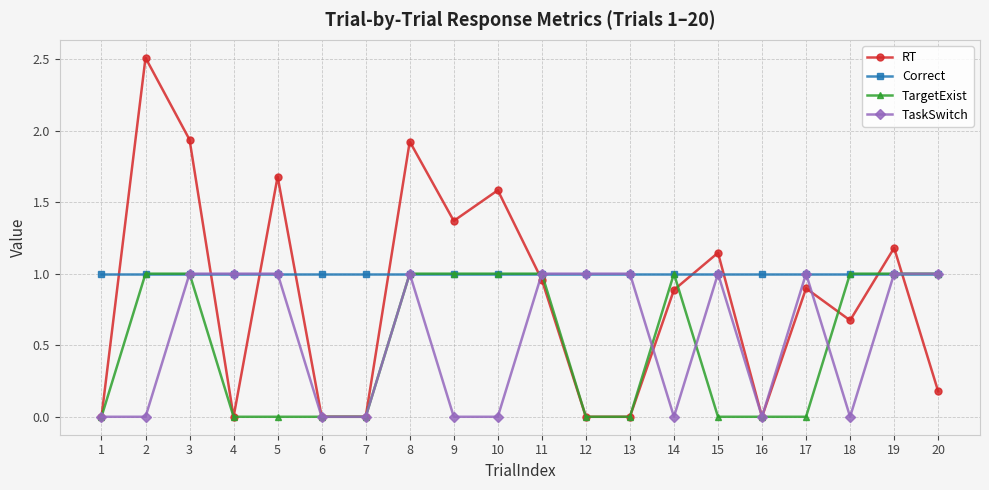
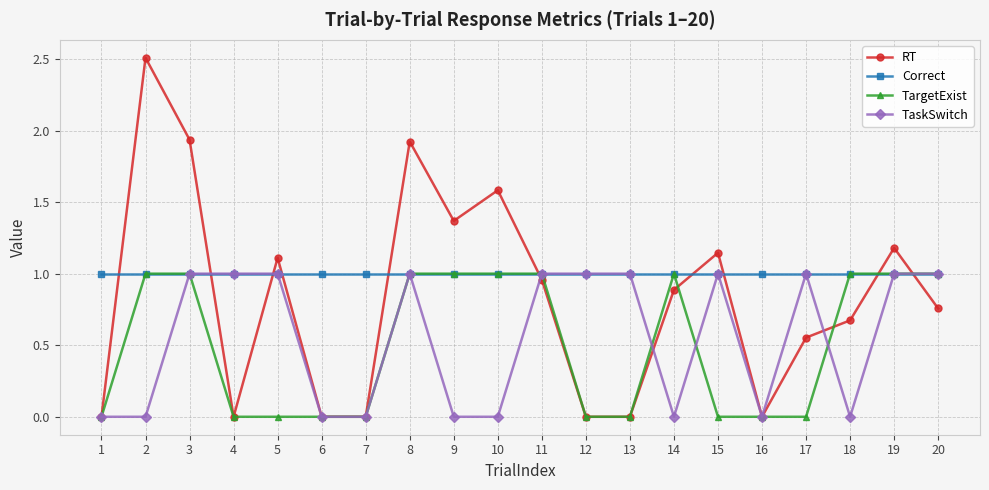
RT, 5: 1.68 -> 1.11
RT, 17: 0.90 -> 0.55
RT, 20: 0.18 -> 0.76
